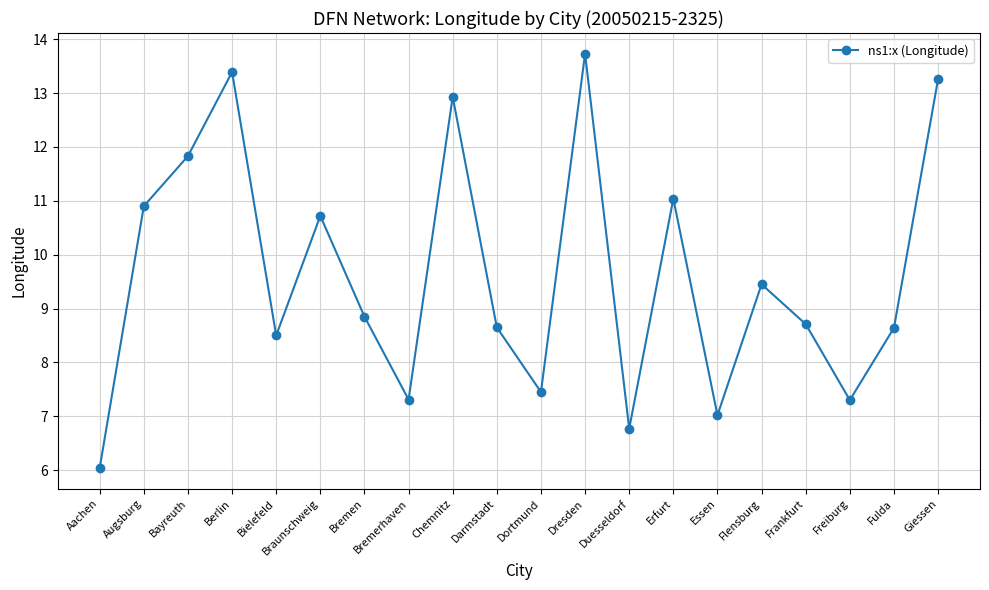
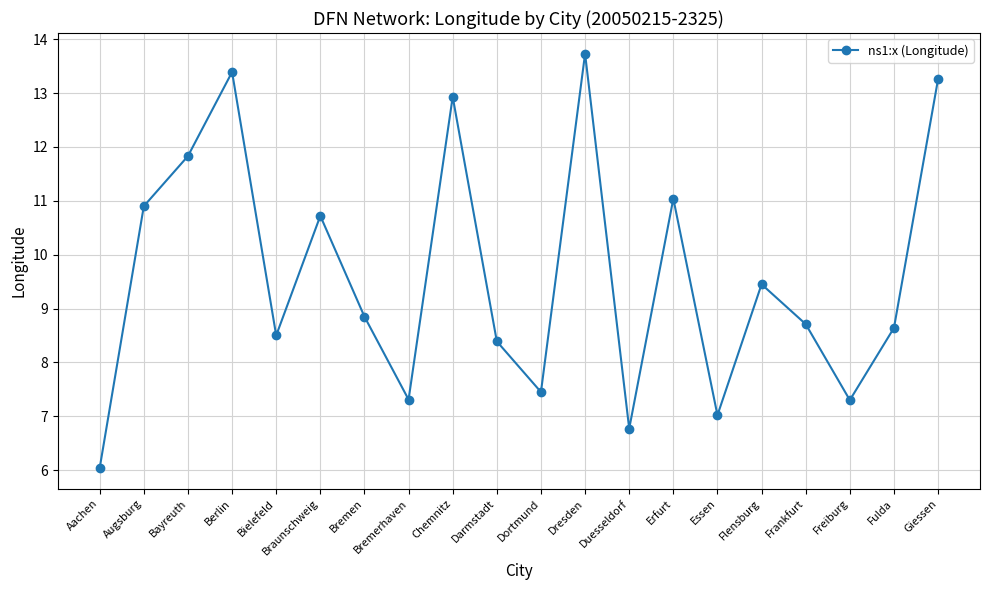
Darmstadt: 8.7 -> 8.4
